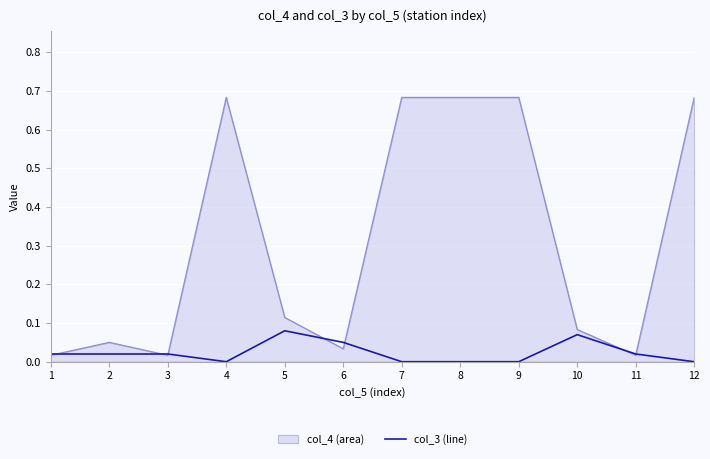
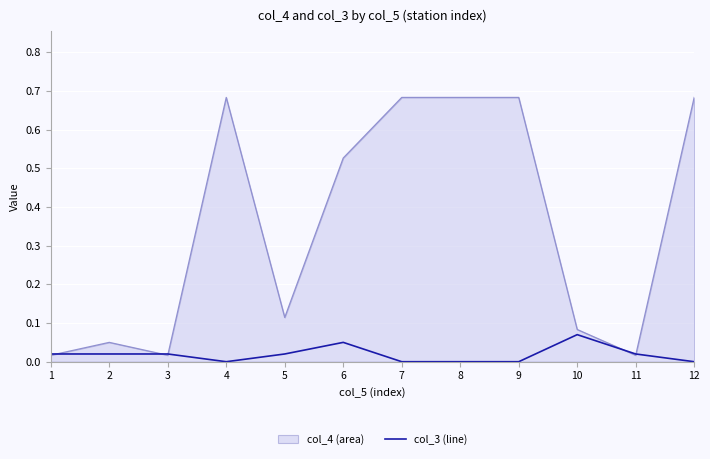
col_3 (line), 5: 0.08 -> 0.02
col_4 (area), 6: 0.03 -> 0.53
